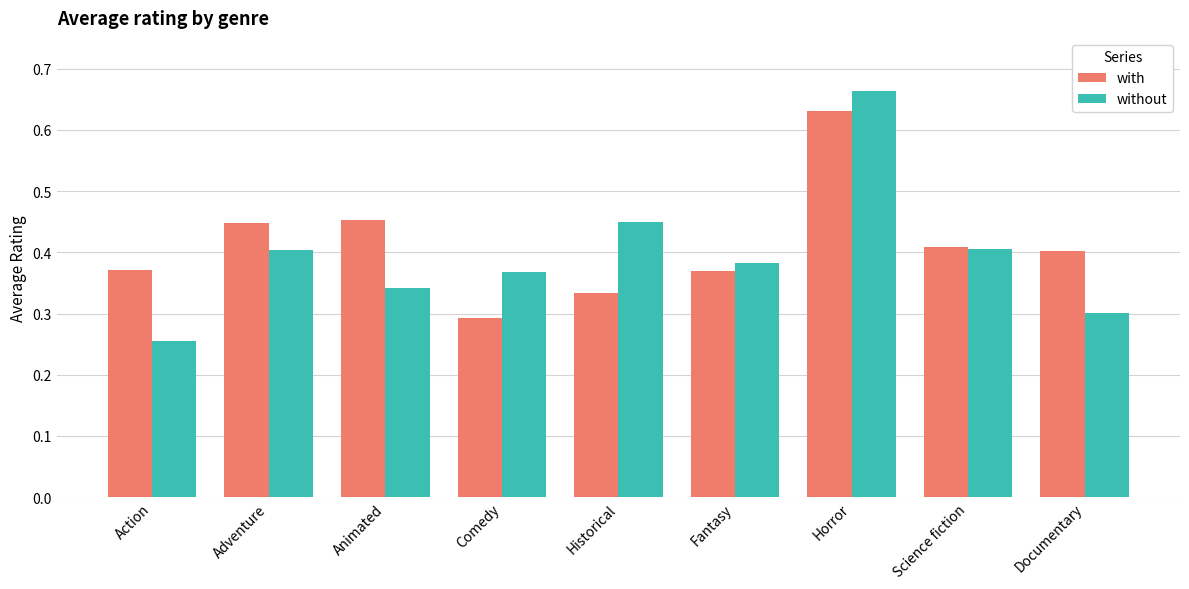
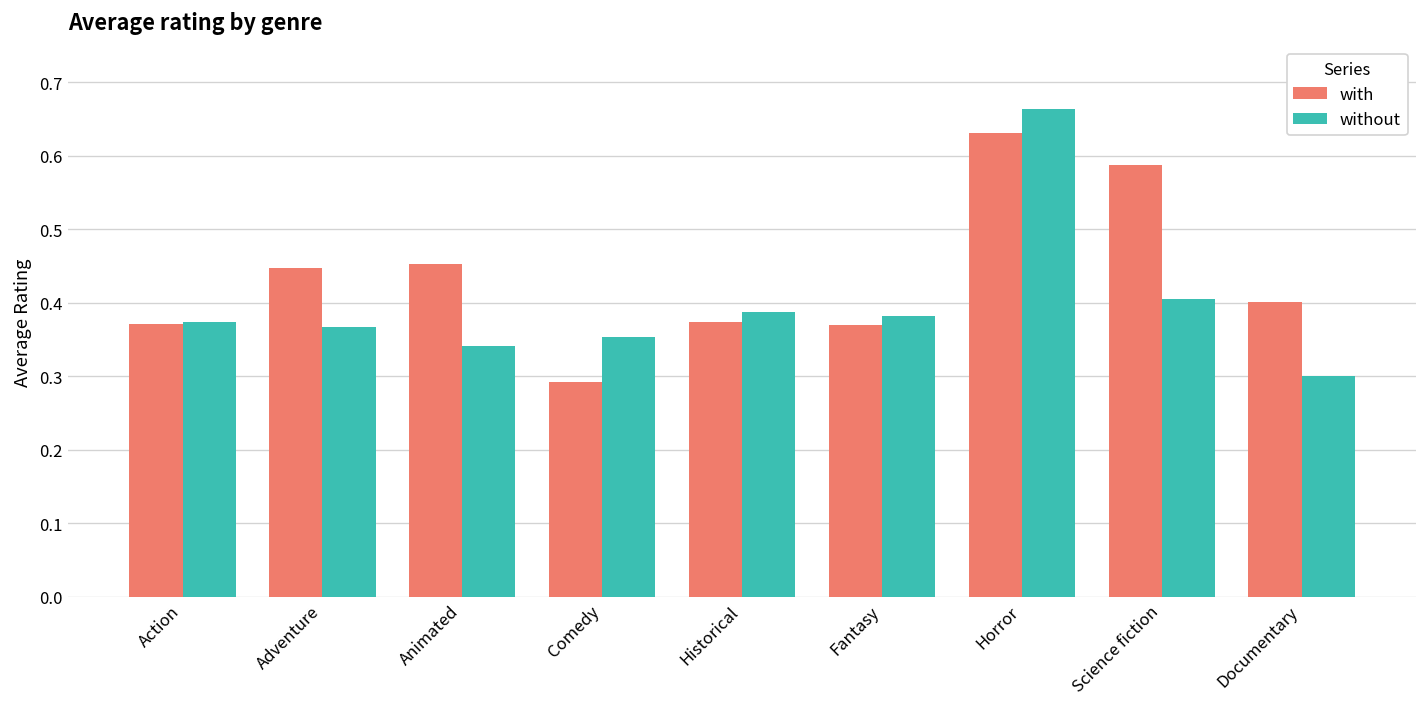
without, Action: 0.25 -> 0.37
without, Adventure: 0.40 -> 0.37
without, Comedy: 0.37 -> 0.35
with, Historical: 0.33 -> 0.37
without, Historical: 0.45 -> 0.39
with, Science fiction: 0.41 -> 0.59
